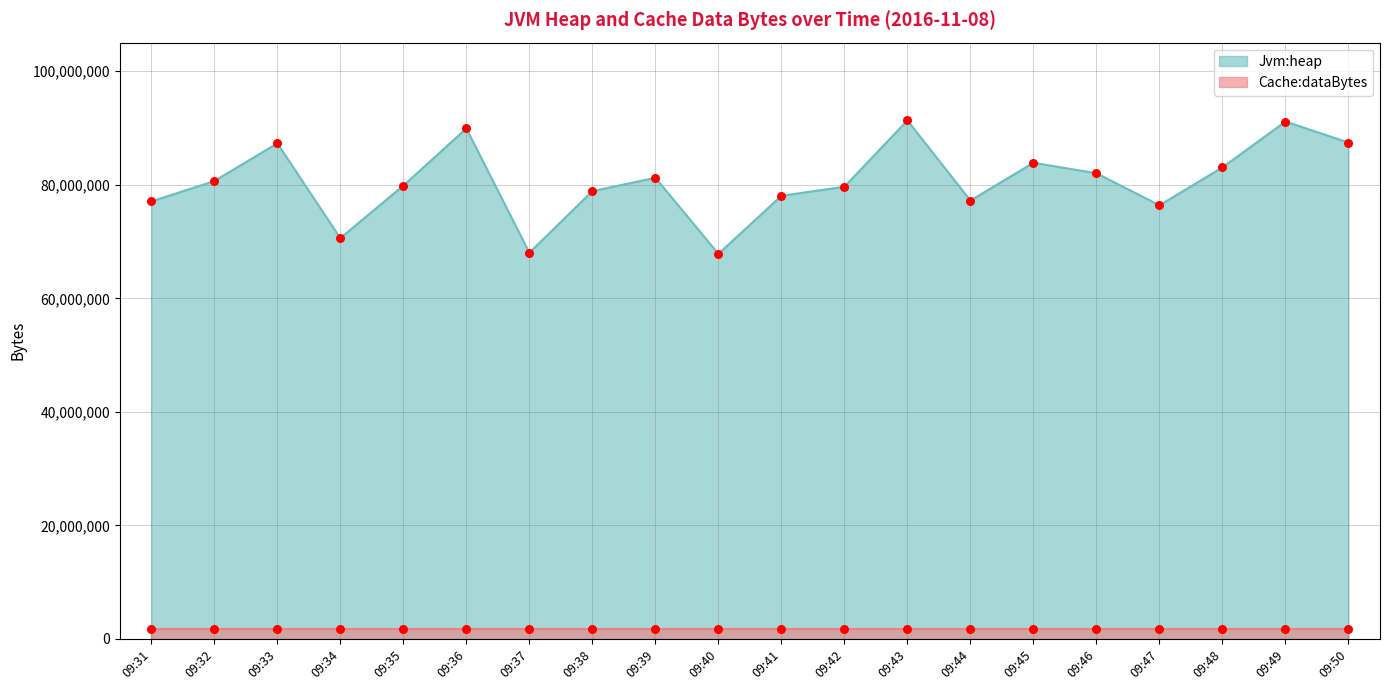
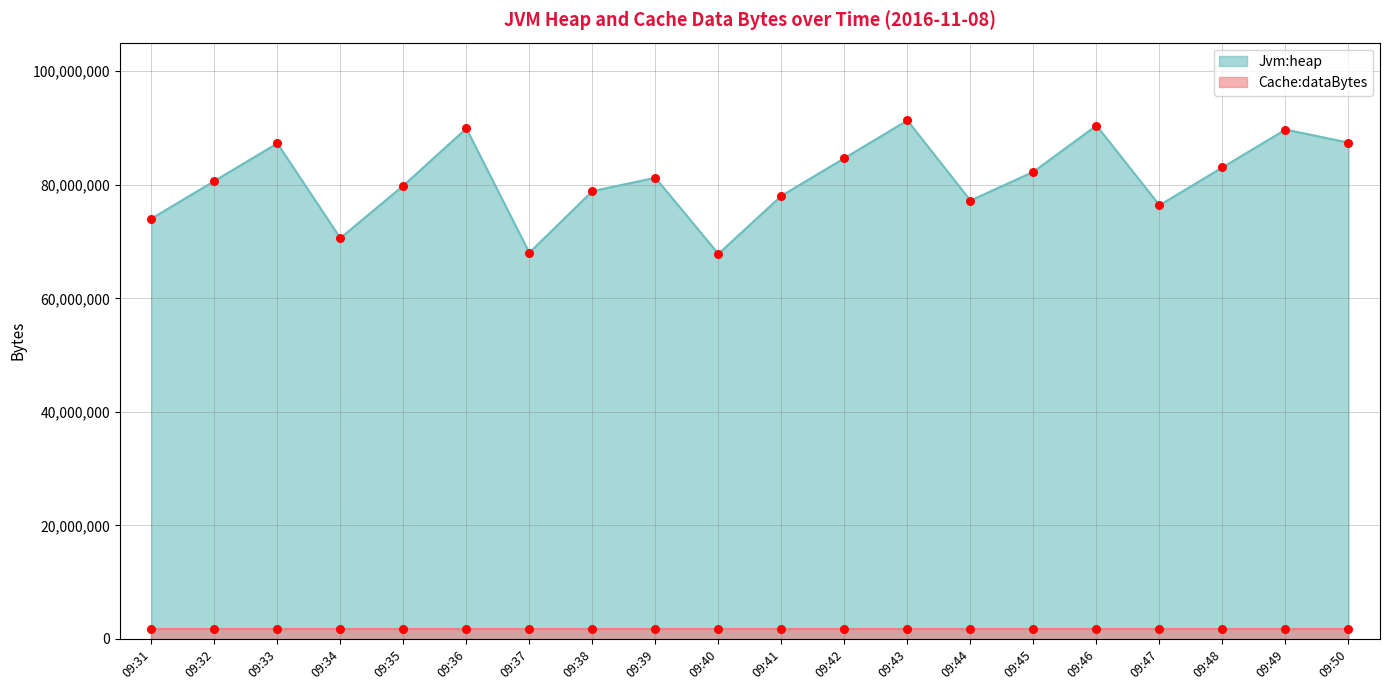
Jvm:heap, 09:31: 77,000,000 -> 74,000,000
Jvm:heap, 09:42: 80,000,000 -> 85,000,000
Jvm:heap, 09:45: 84,000,000 -> 82,000,000
Jvm:heap, 09:46: 82,000,000 -> 90,000,000
Jvm:heap, 09:49: 91,000,000 -> 90,000,000
